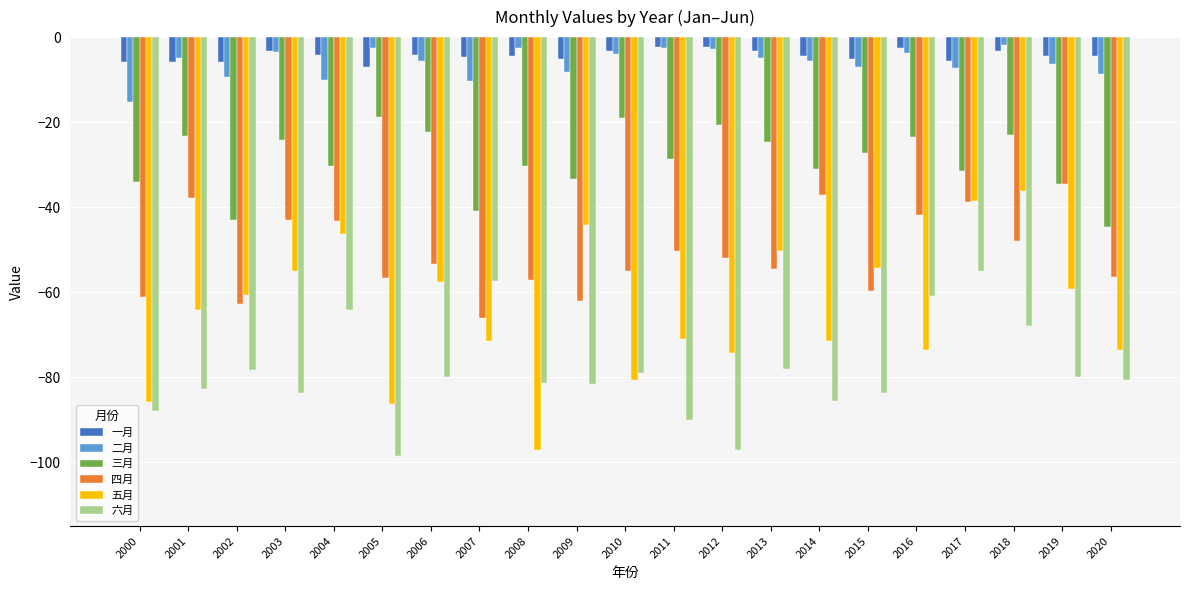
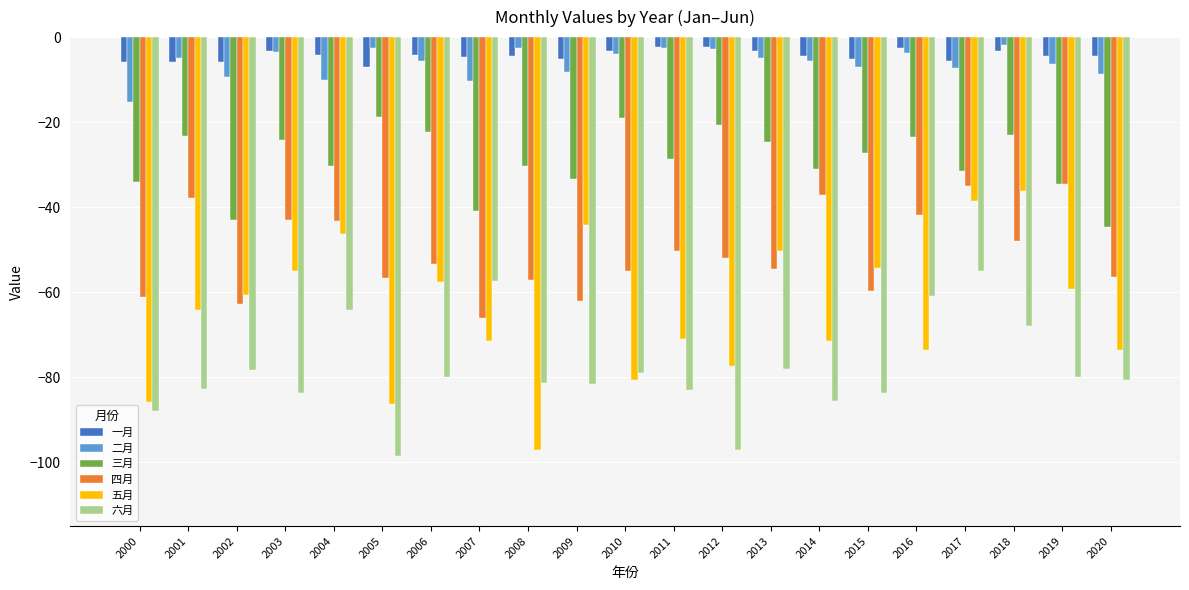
六月, 2011: -90 -> -83
五月, 2012: -74 -> -77
四月, 2017: -39 -> -35
